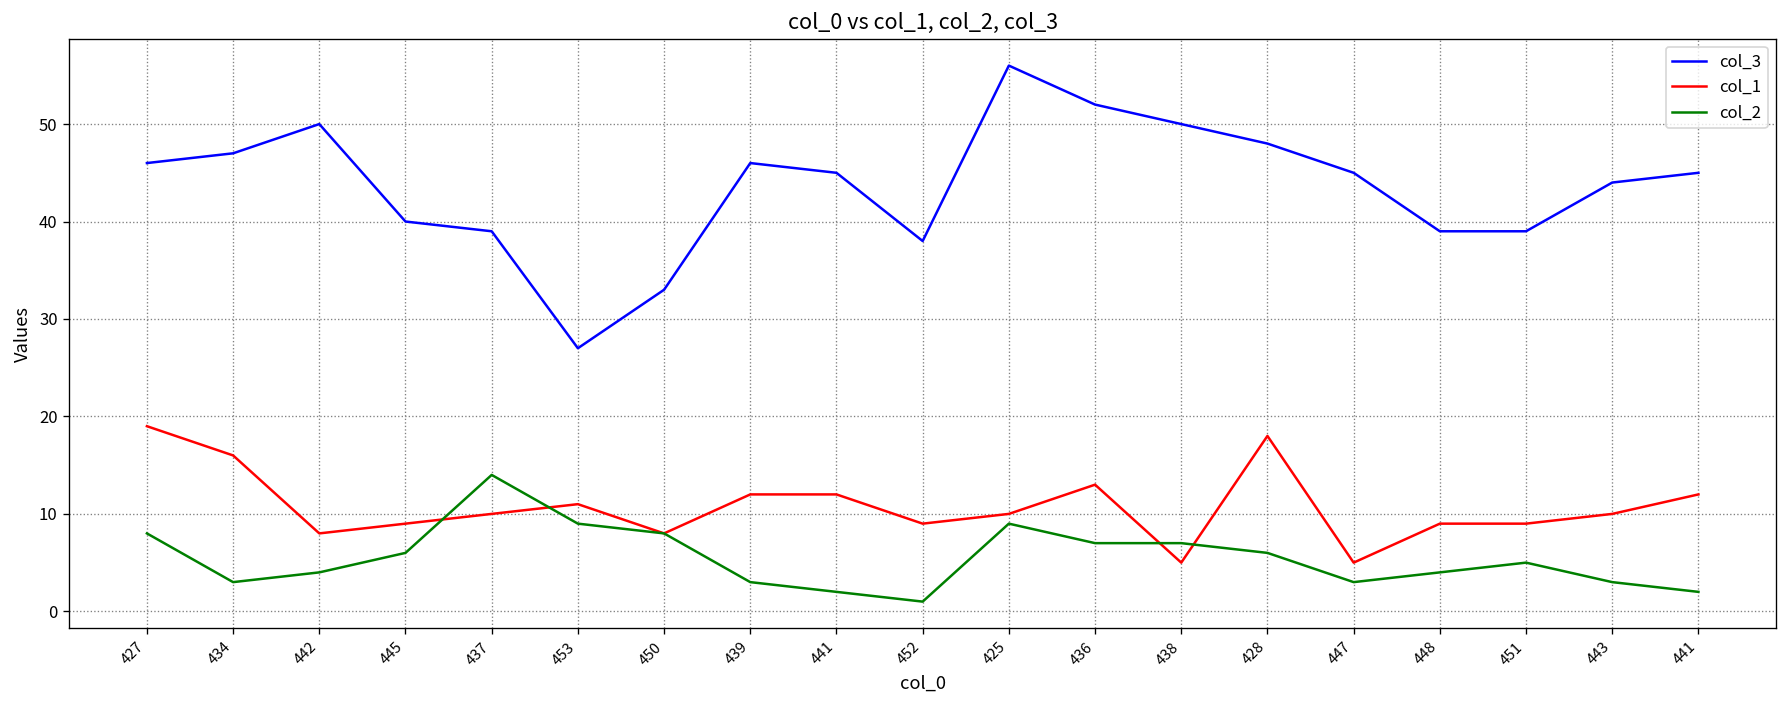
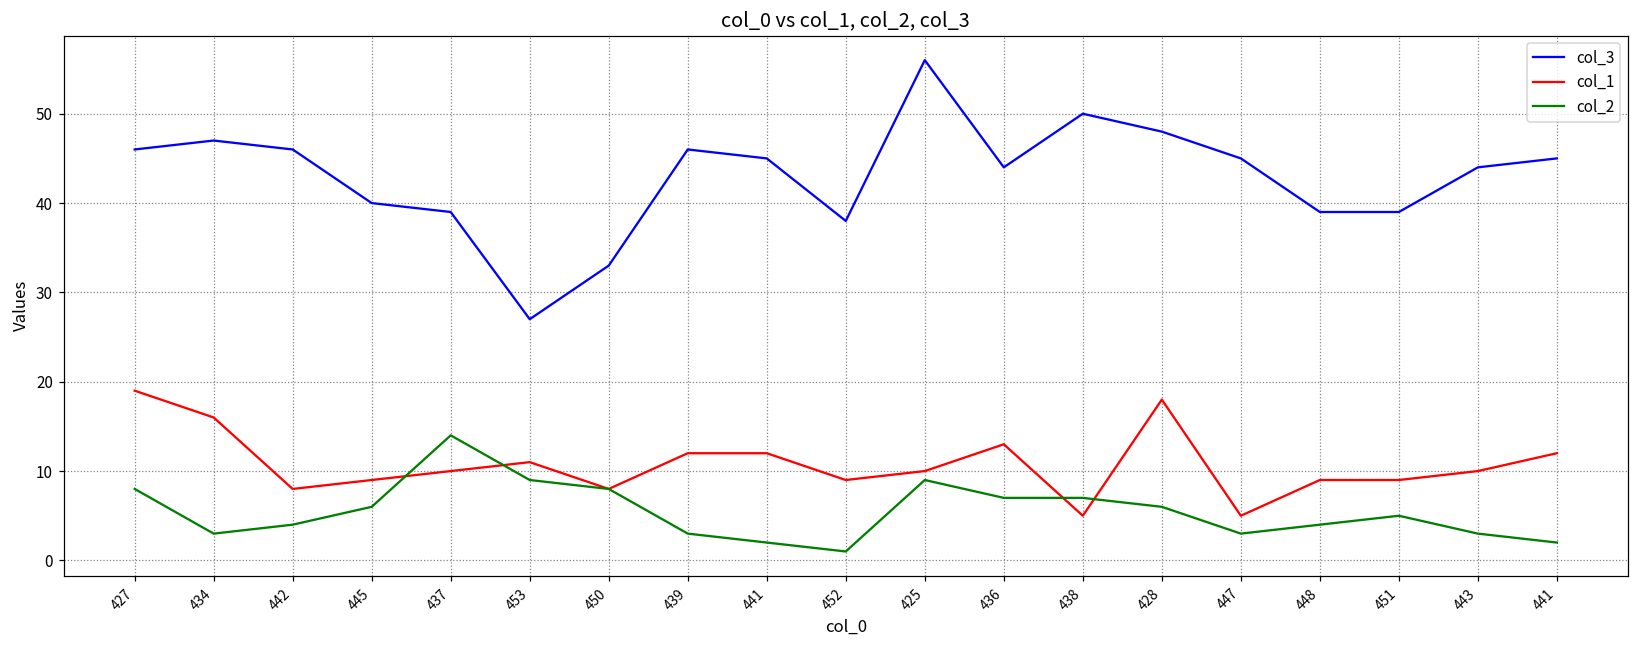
col_3, 442: 50 -> 46
col_3, 436: 52 -> 44
